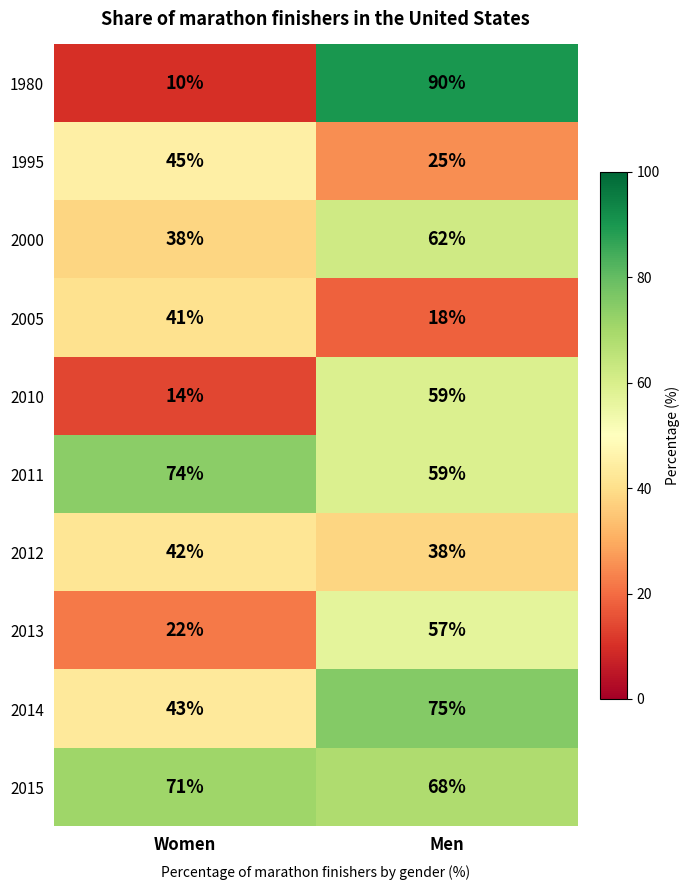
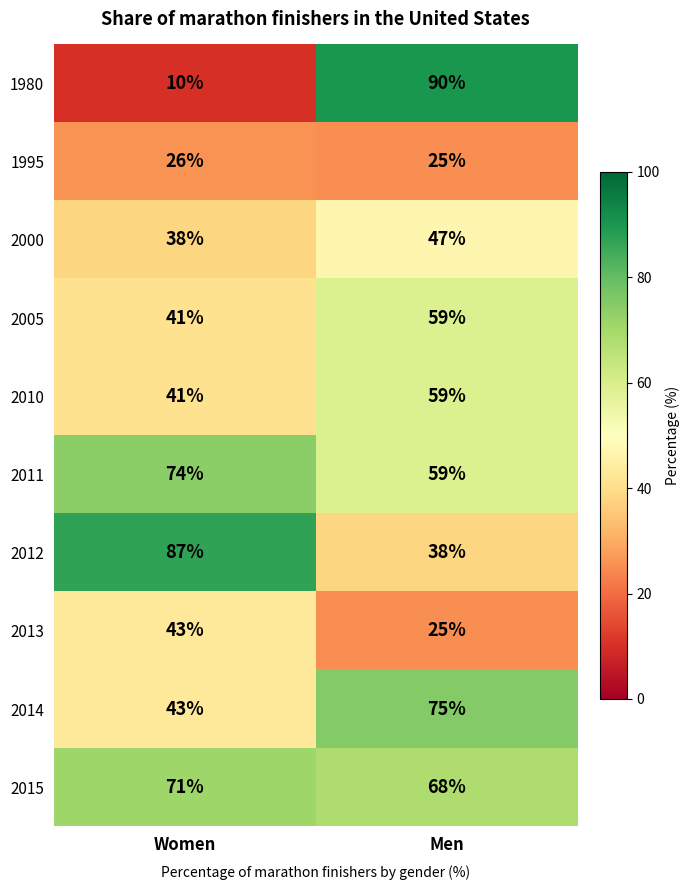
1995, Women: 45% -> 26%
2000, Men: 62% -> 47%
2005, Men: 18% -> 59%
2010, Women: 14% -> 41%
2012, Women: 42% -> 87%
2013, Women: 22% -> 43%
2013, Men: 57% -> 25%
